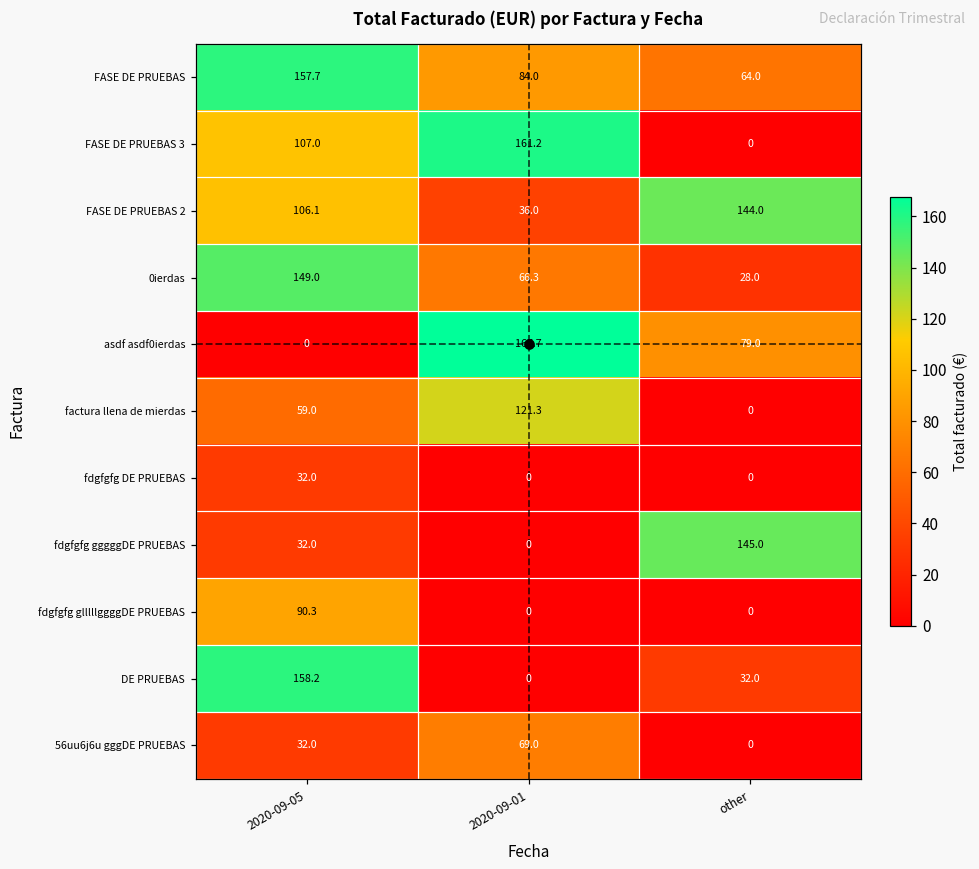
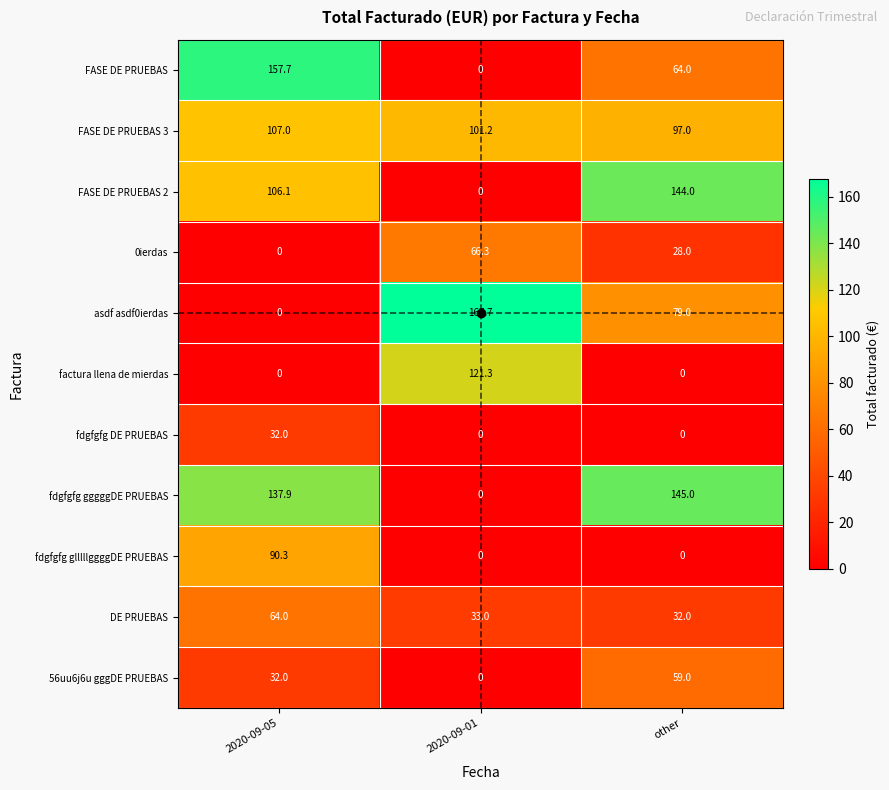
FASE DE PRUEBAS, 2020-09-01: 84.0 -> 0
FASE DE PRUEBAS 3, 2020-09-01: 161.2 -> 101.2
FASE DE PRUEBAS 3, other: 0 -> 97.0
FASE DE PRUEBAS 2, 2020-09-01: 36.0 -> 0
0ierdas, 2020-09-05: 149.0 -> 0
factura llena de mierdas, 2020-09-05: 59.0 -> 0
fdgfgfg gggggDE PRUEBAS, 2020-09-05: 32.0 -> 137.9
DE PRUEBAS, 2020-09-05: 158.2 -> 64.0
DE PRUEBAS, 2020-09-01: 0 -> 33.0
56uu6j6u gggDE PRUEBAS, 2020-09-01: 69.0 -> 0
56uu6j6u gggDE PRUEBAS, other: 0 -> 59.0
